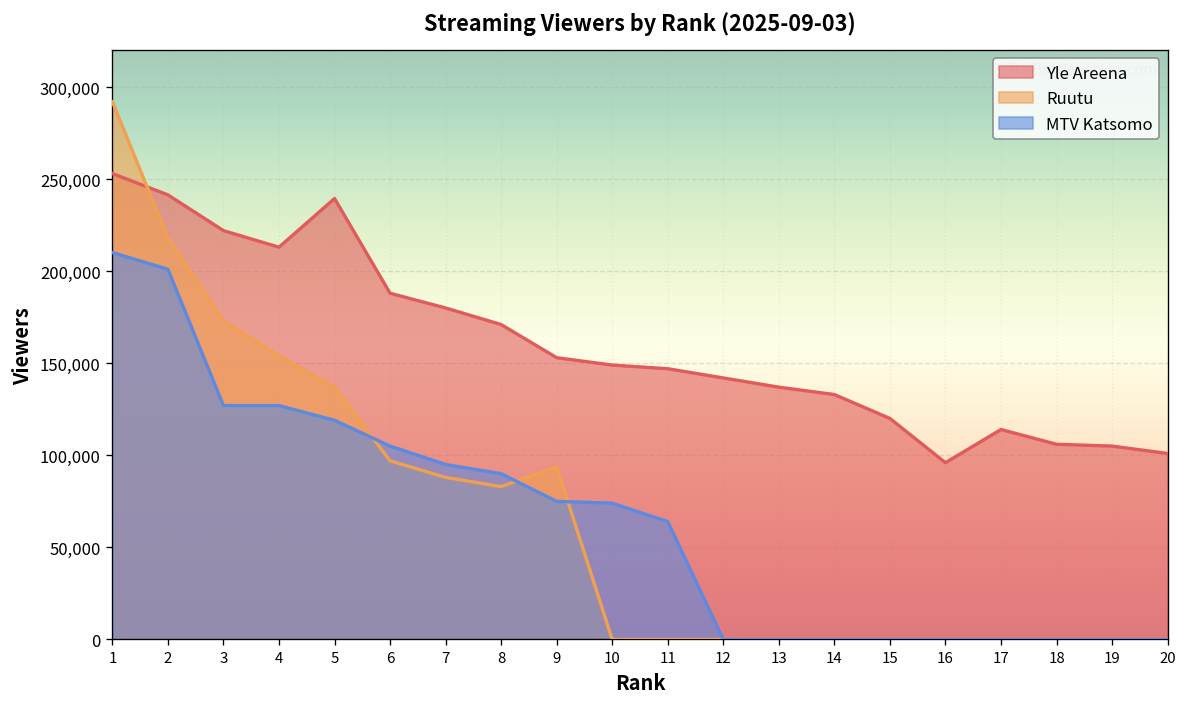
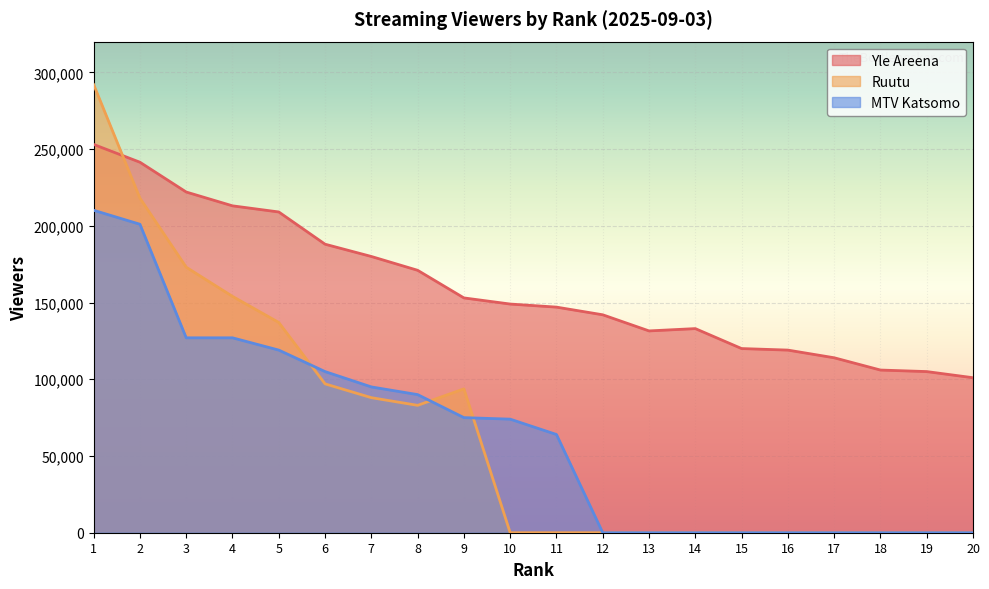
Yle Areena, 5: 239,000 -> 209,000
Yle Areena, 13: 137,000 -> 131,000
Yle Areena, 16: 96,000 -> 119,000
